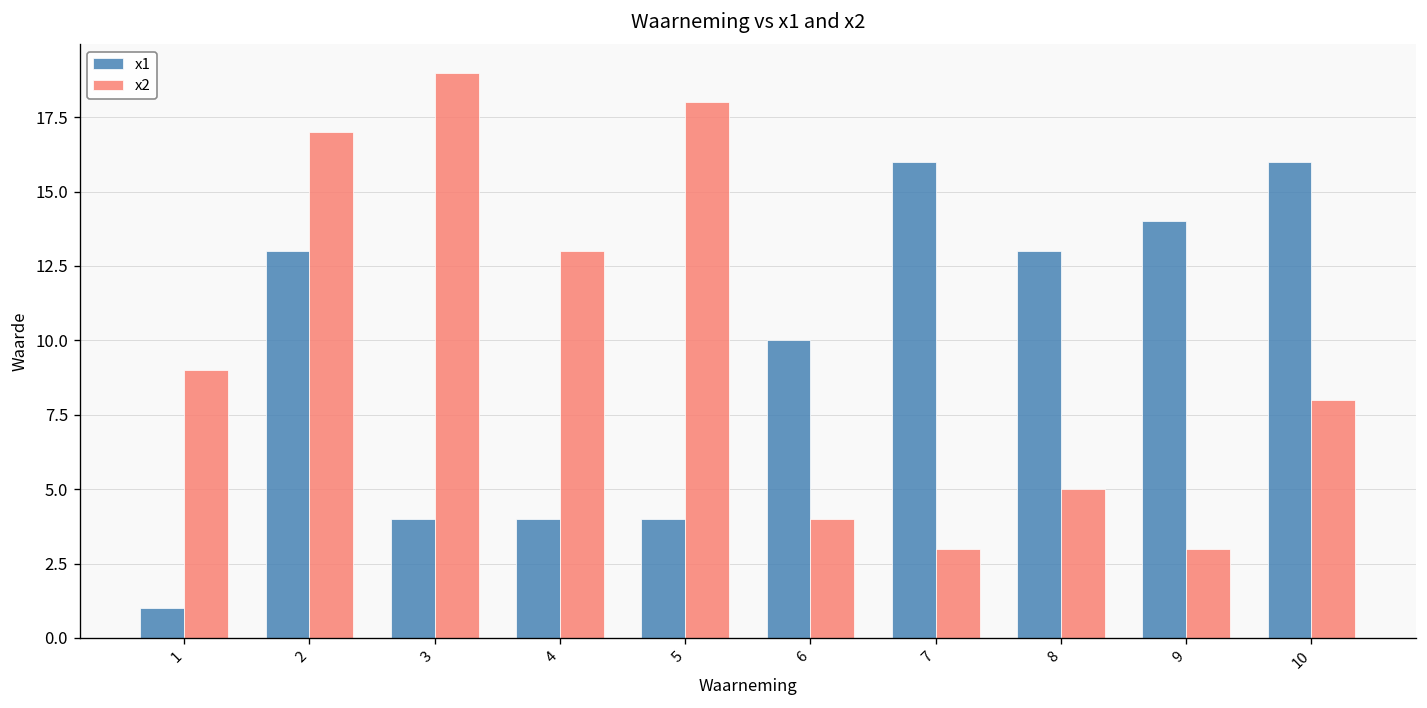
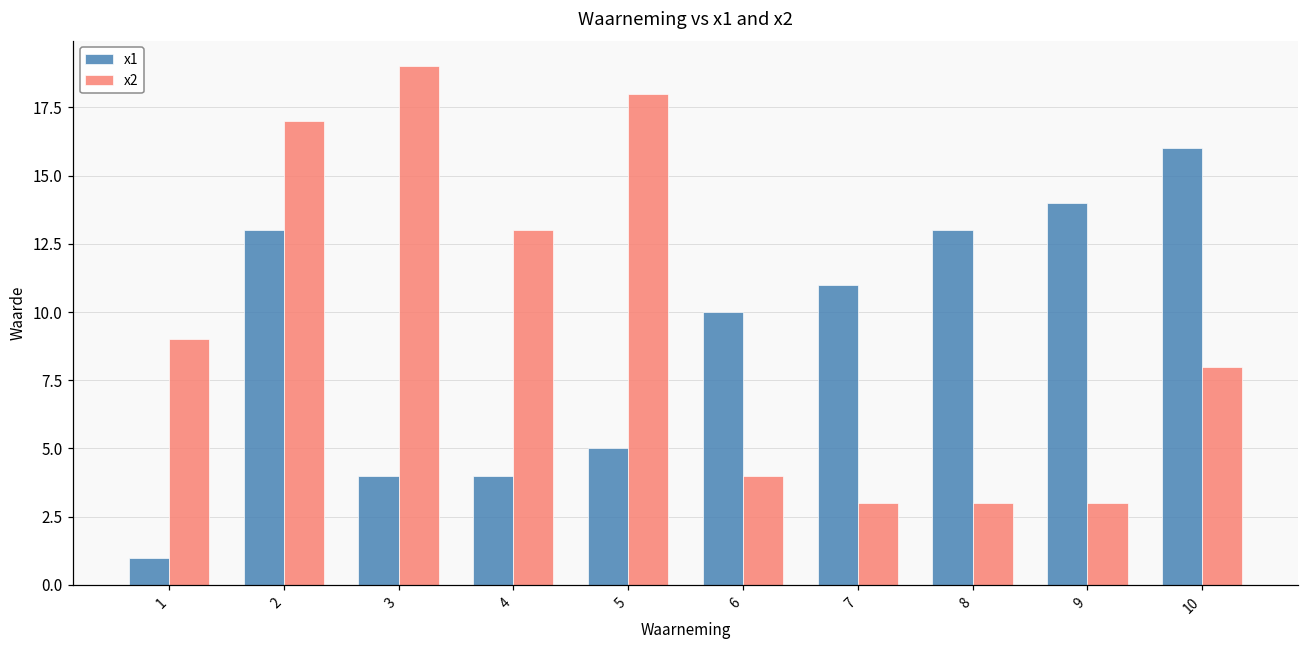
x1, 5: 4 -> 5
x1, 7: 16 -> 11
x2, 8: 5 -> 3
